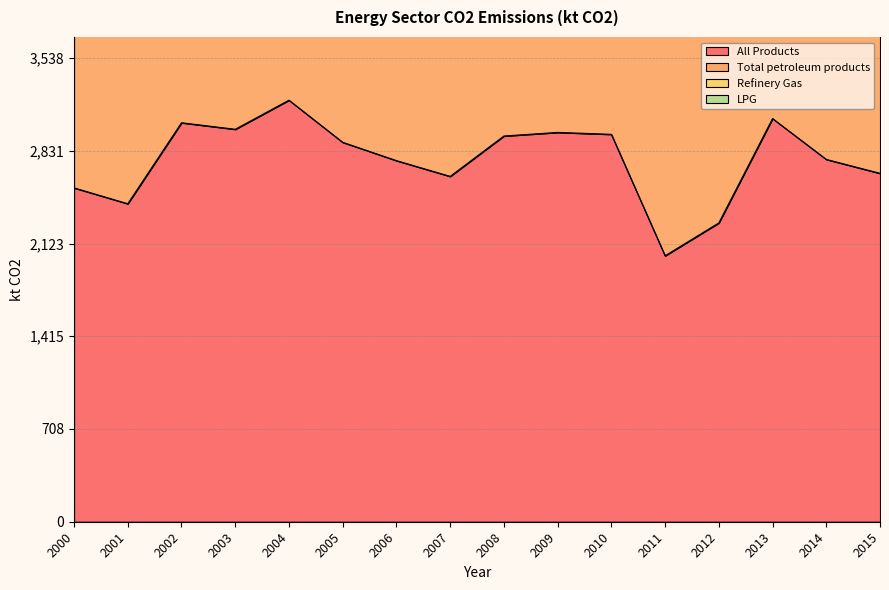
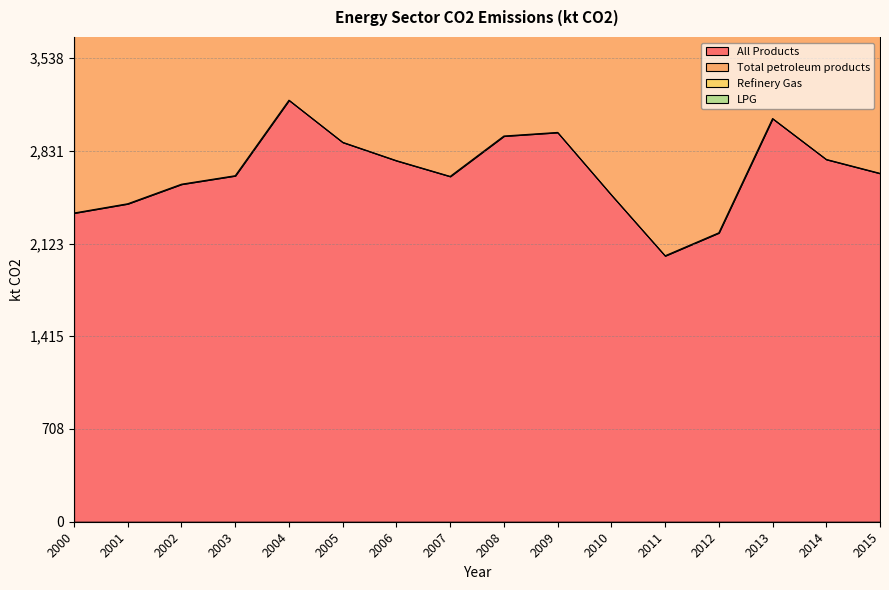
All Products, 2000: 2,550 -> 2,360
All Products, 2002: 3,040 -> 2,580
All Products, 2003: 2,990 -> 2,640
All Products, 2010: 2,960 -> 2,490
All Products, 2012: 2,280 -> 2,200
